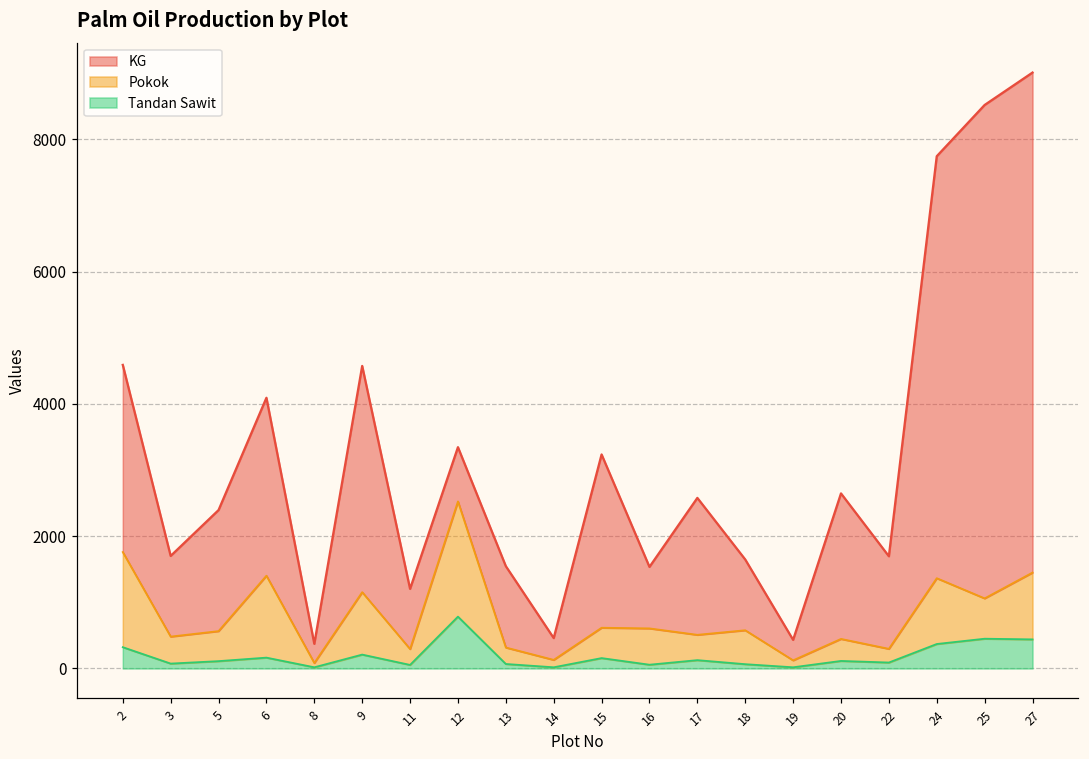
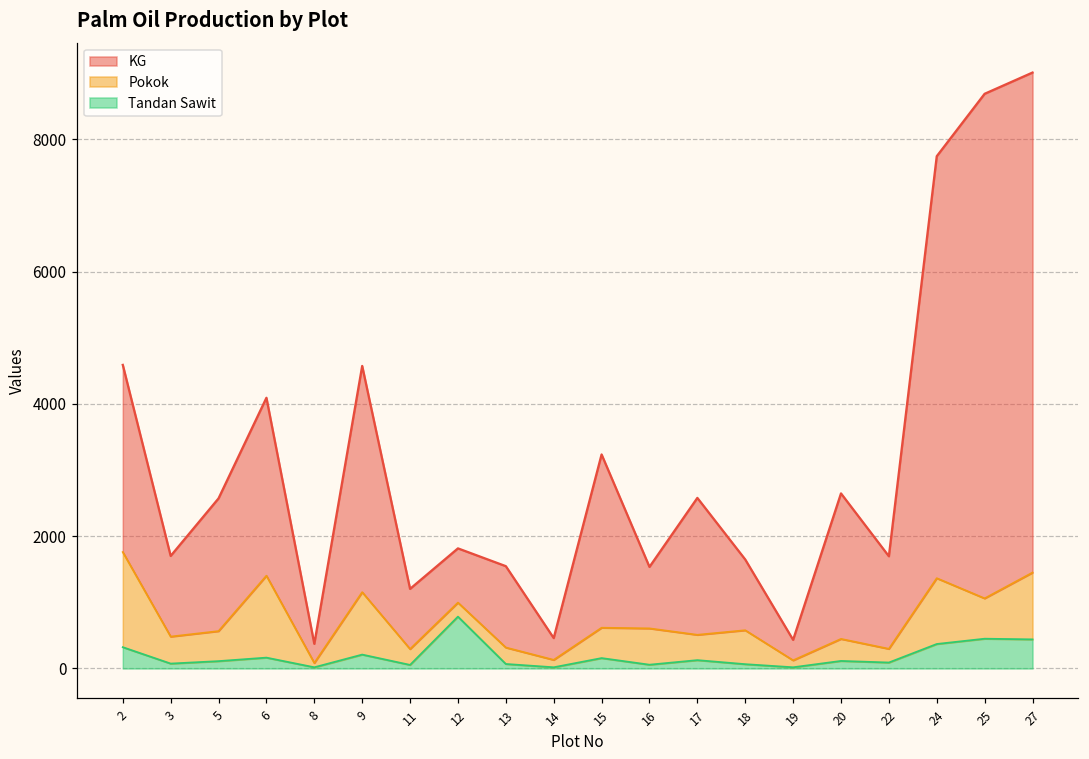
KG, 5: 1800 -> 2000
Pokok, 12: 1700 -> 200
KG, 25: 7500 -> 7600
